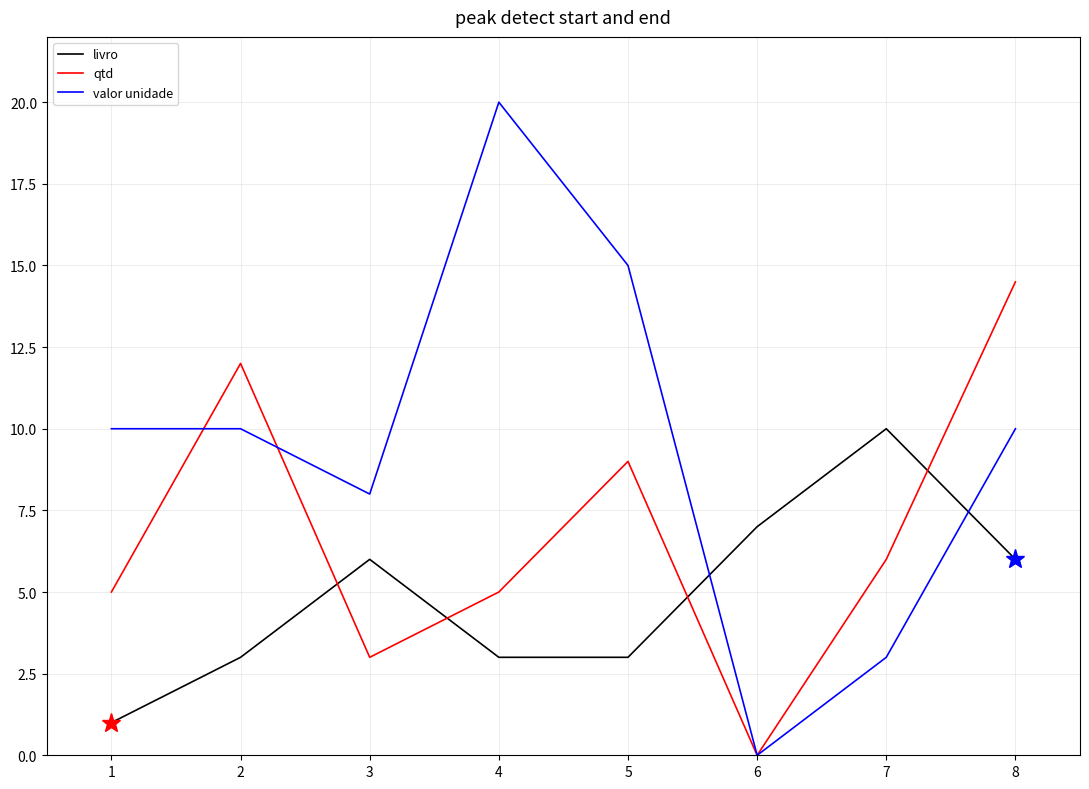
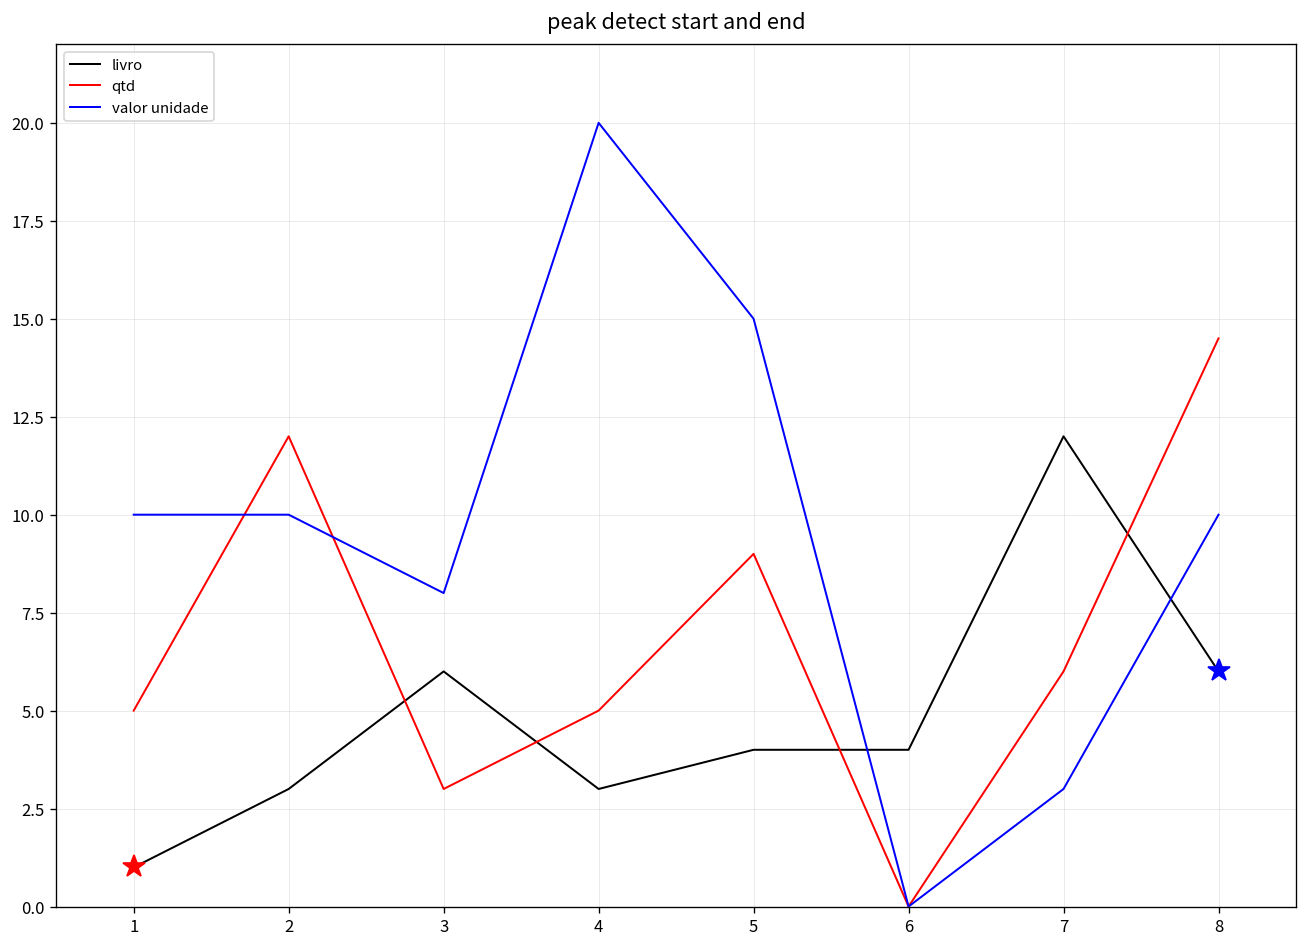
livro, 5: 3 -> 4
livro, 6: 7 -> 4
livro, 7: 10 -> 12
